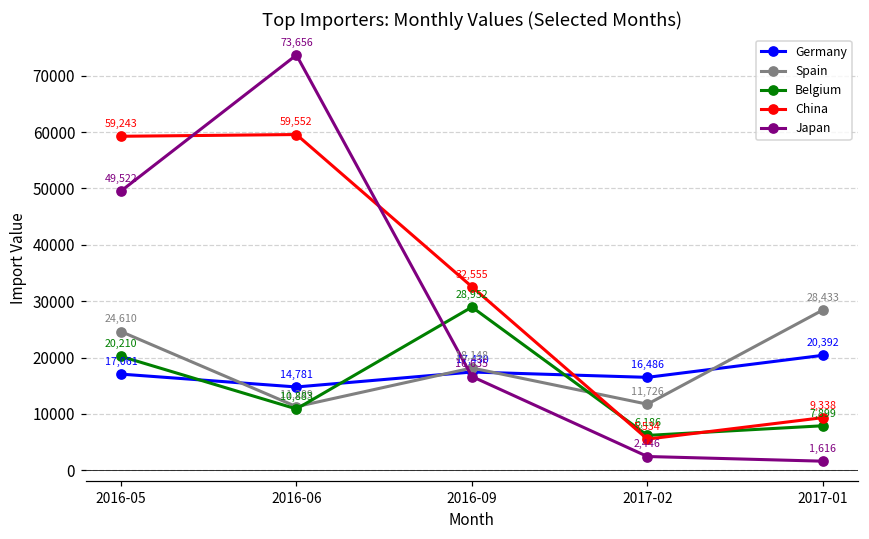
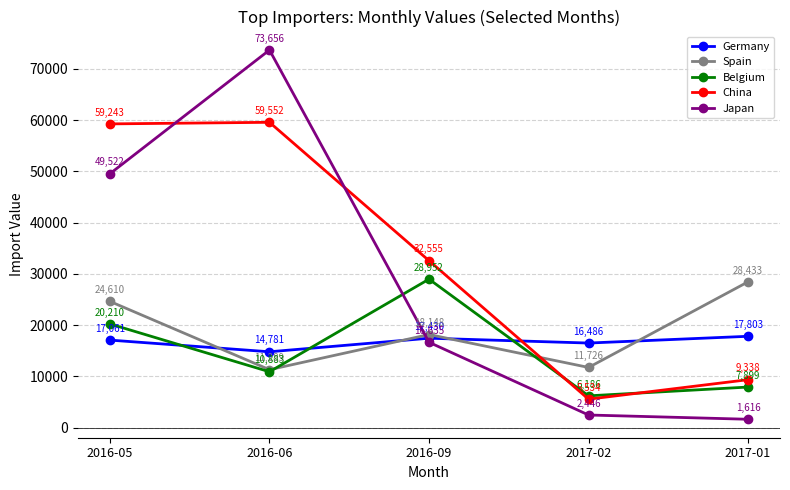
Germany, 2017-01: 20,392 -> 17,803
